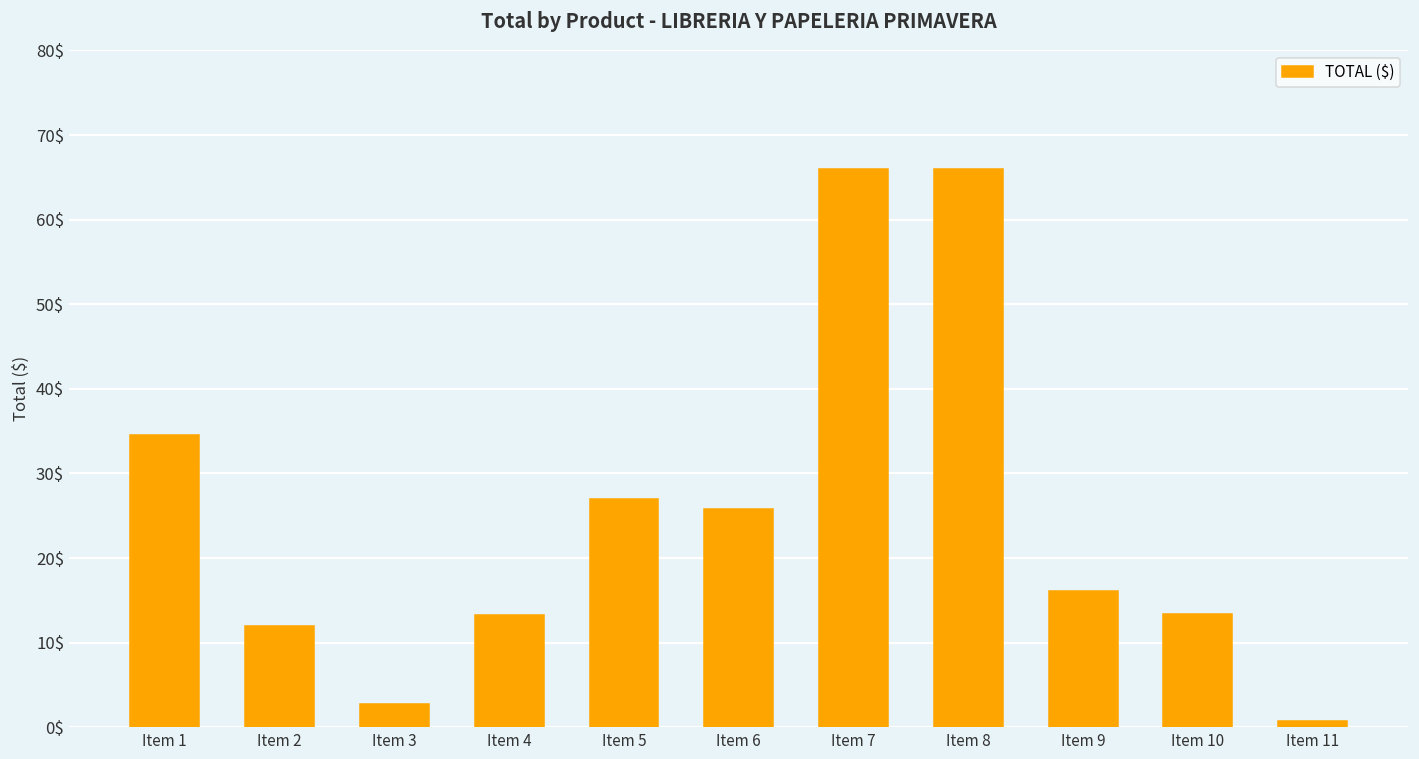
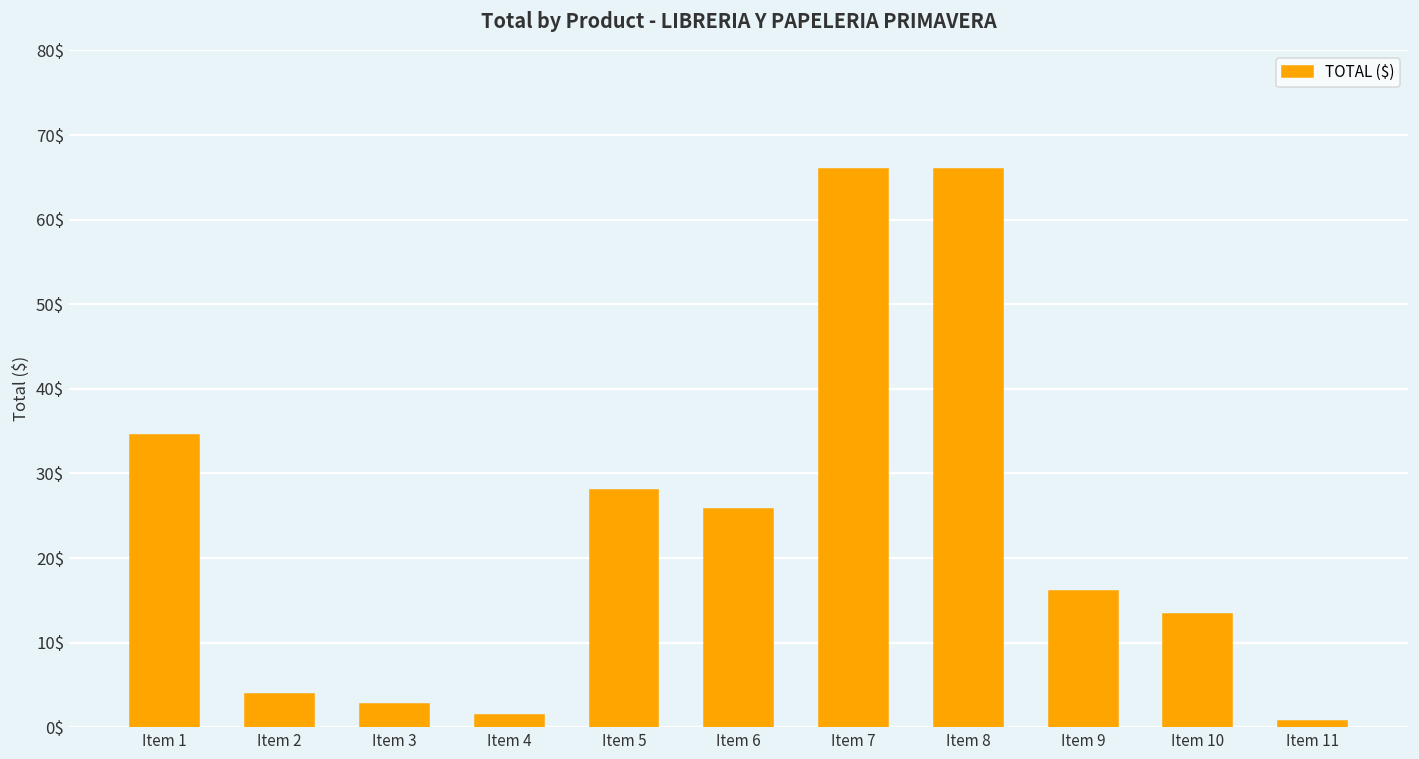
Item 2: 12$ -> 4$
Item 4: 13$ -> 1$
Item 5: 27$ -> 28$
